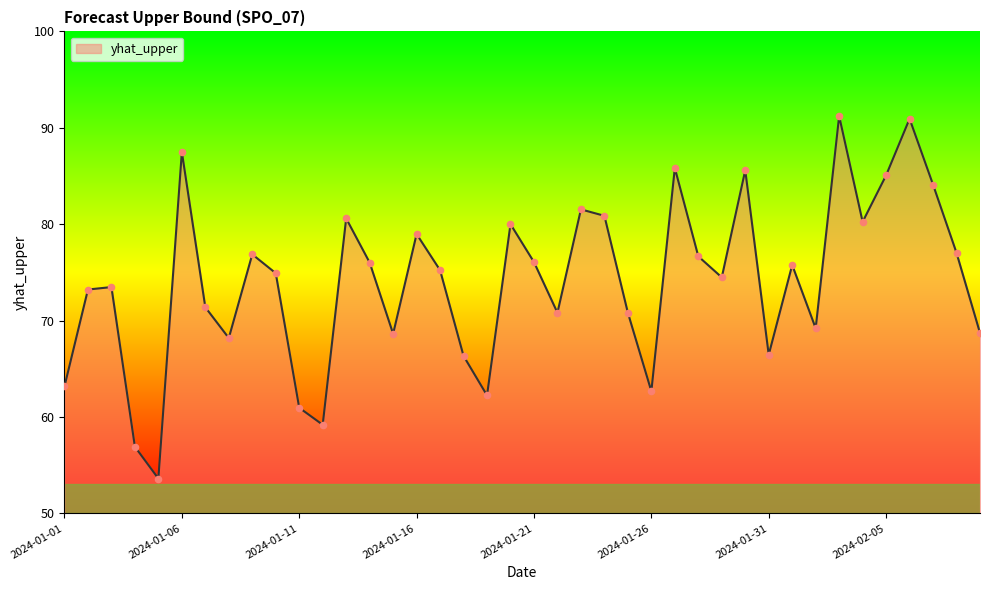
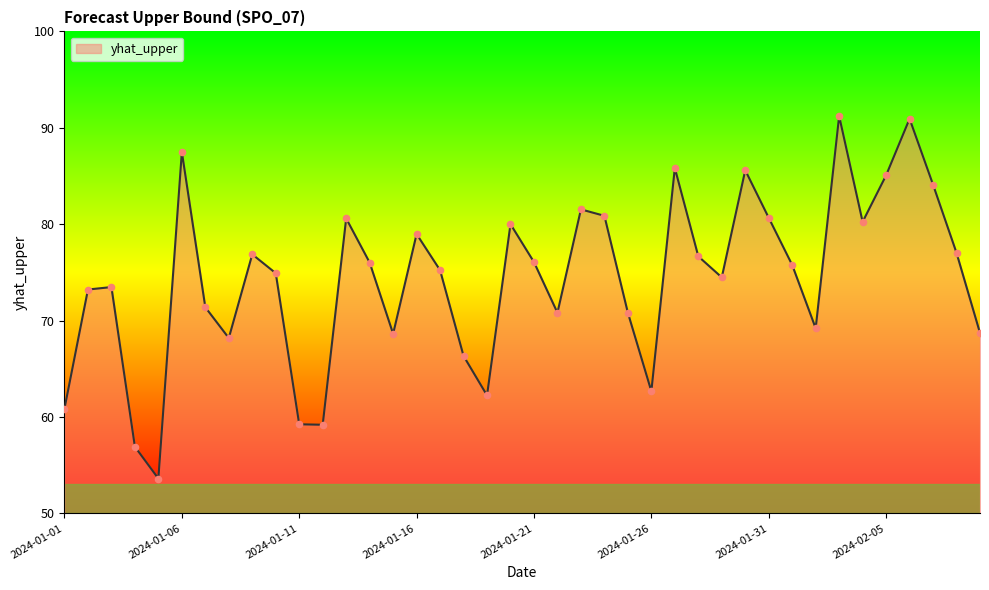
2024-01-01: 63 -> 61
2024-01-11: 61 -> 59
2024-01-31: 66 -> 81
